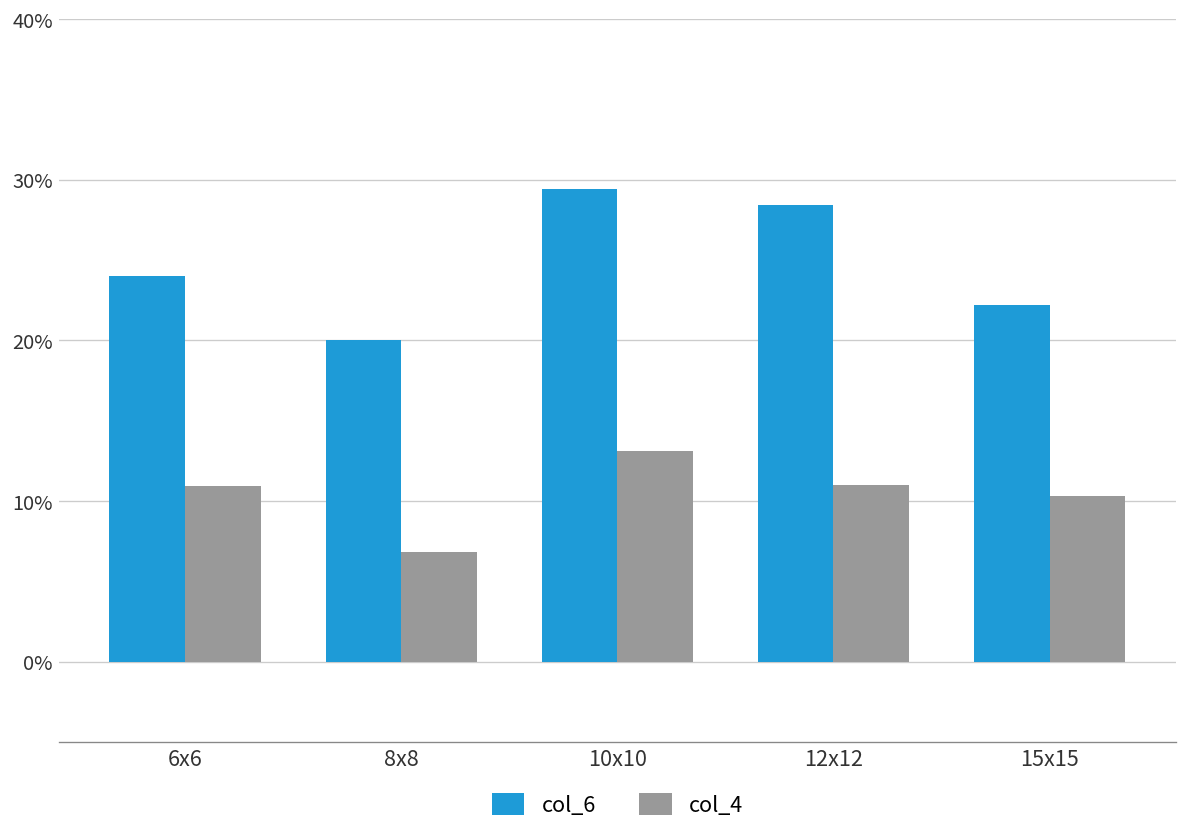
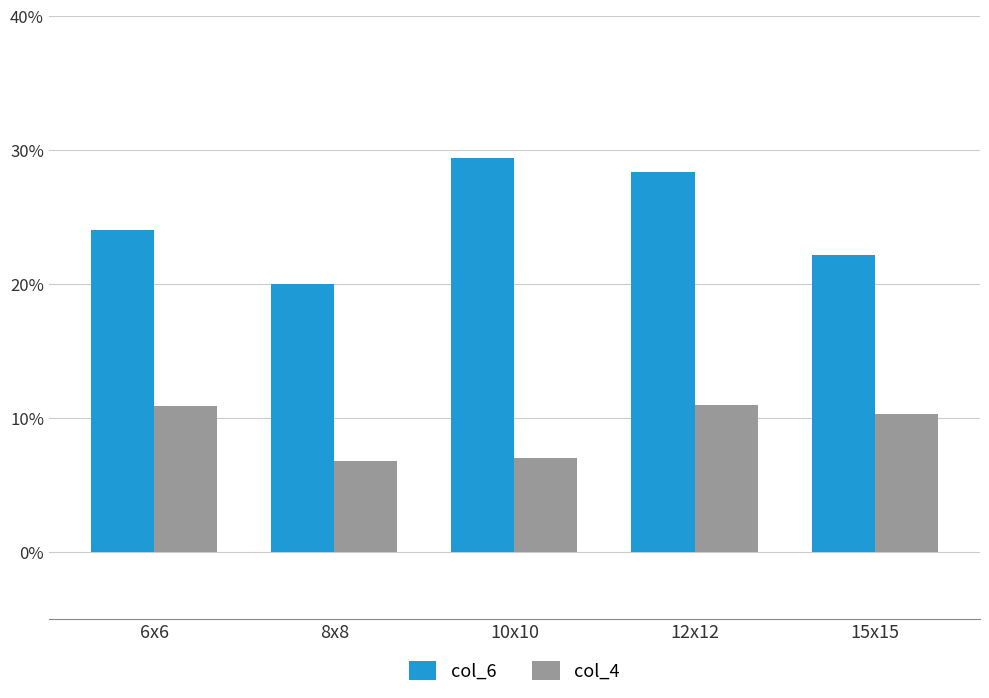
col_4, 10x10: 13.1% -> 7.0%
